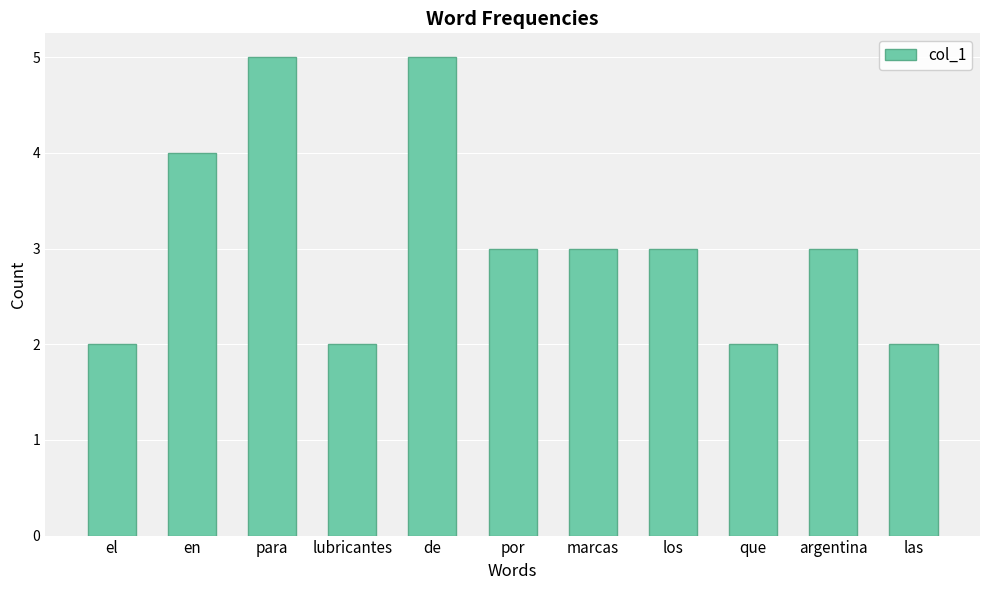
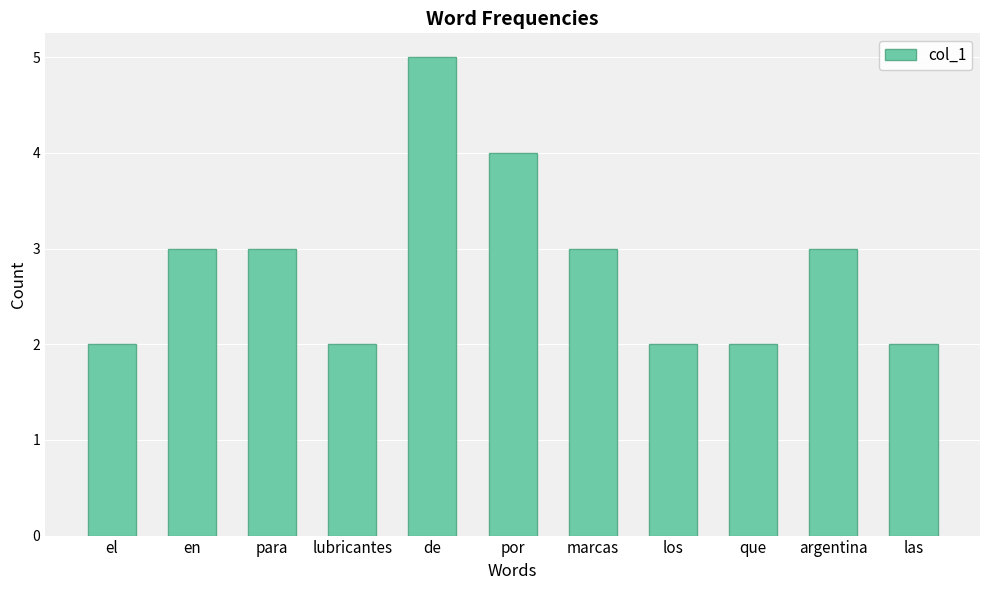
en: 4 -> 3
para: 5 -> 3
por: 3 -> 4
los: 3 -> 2
